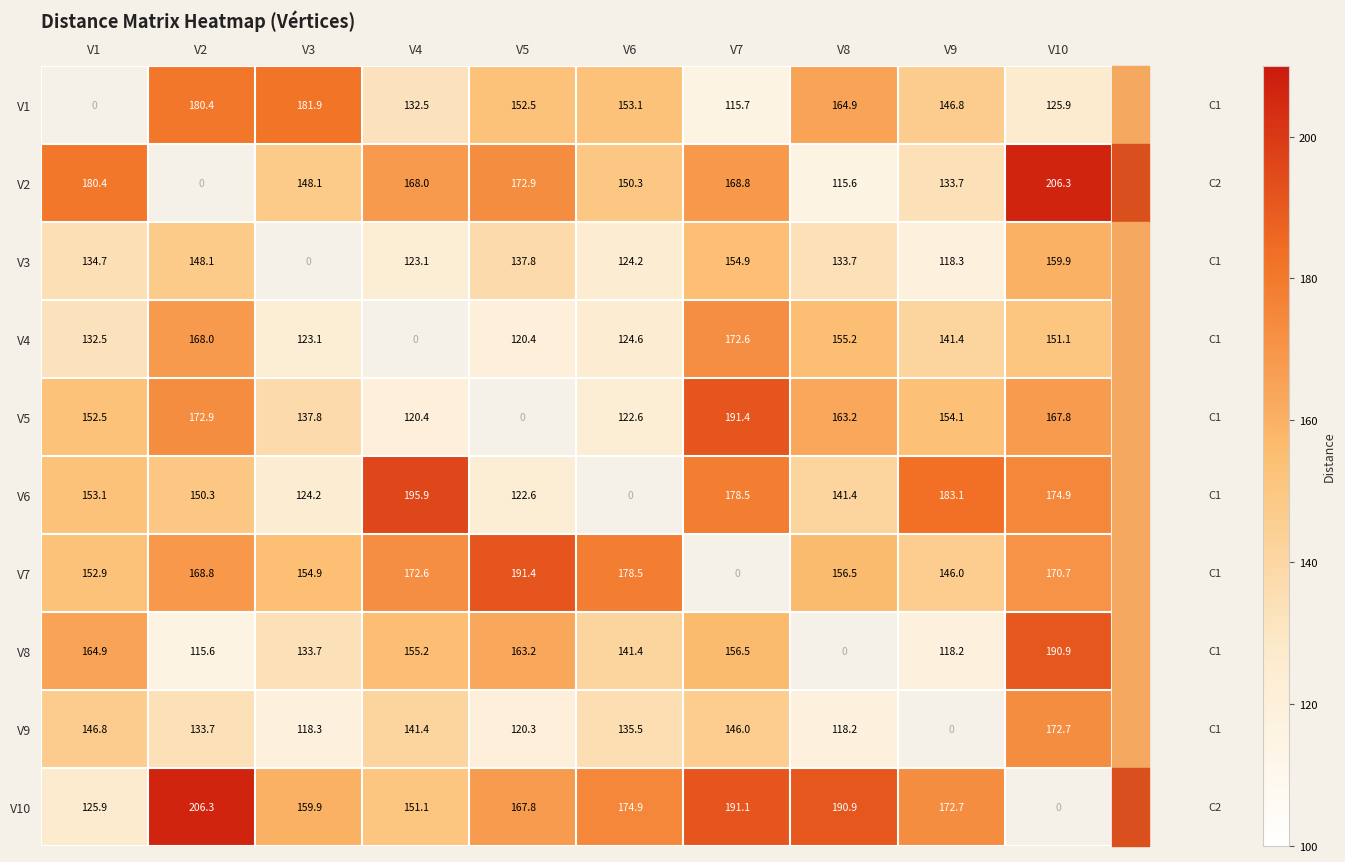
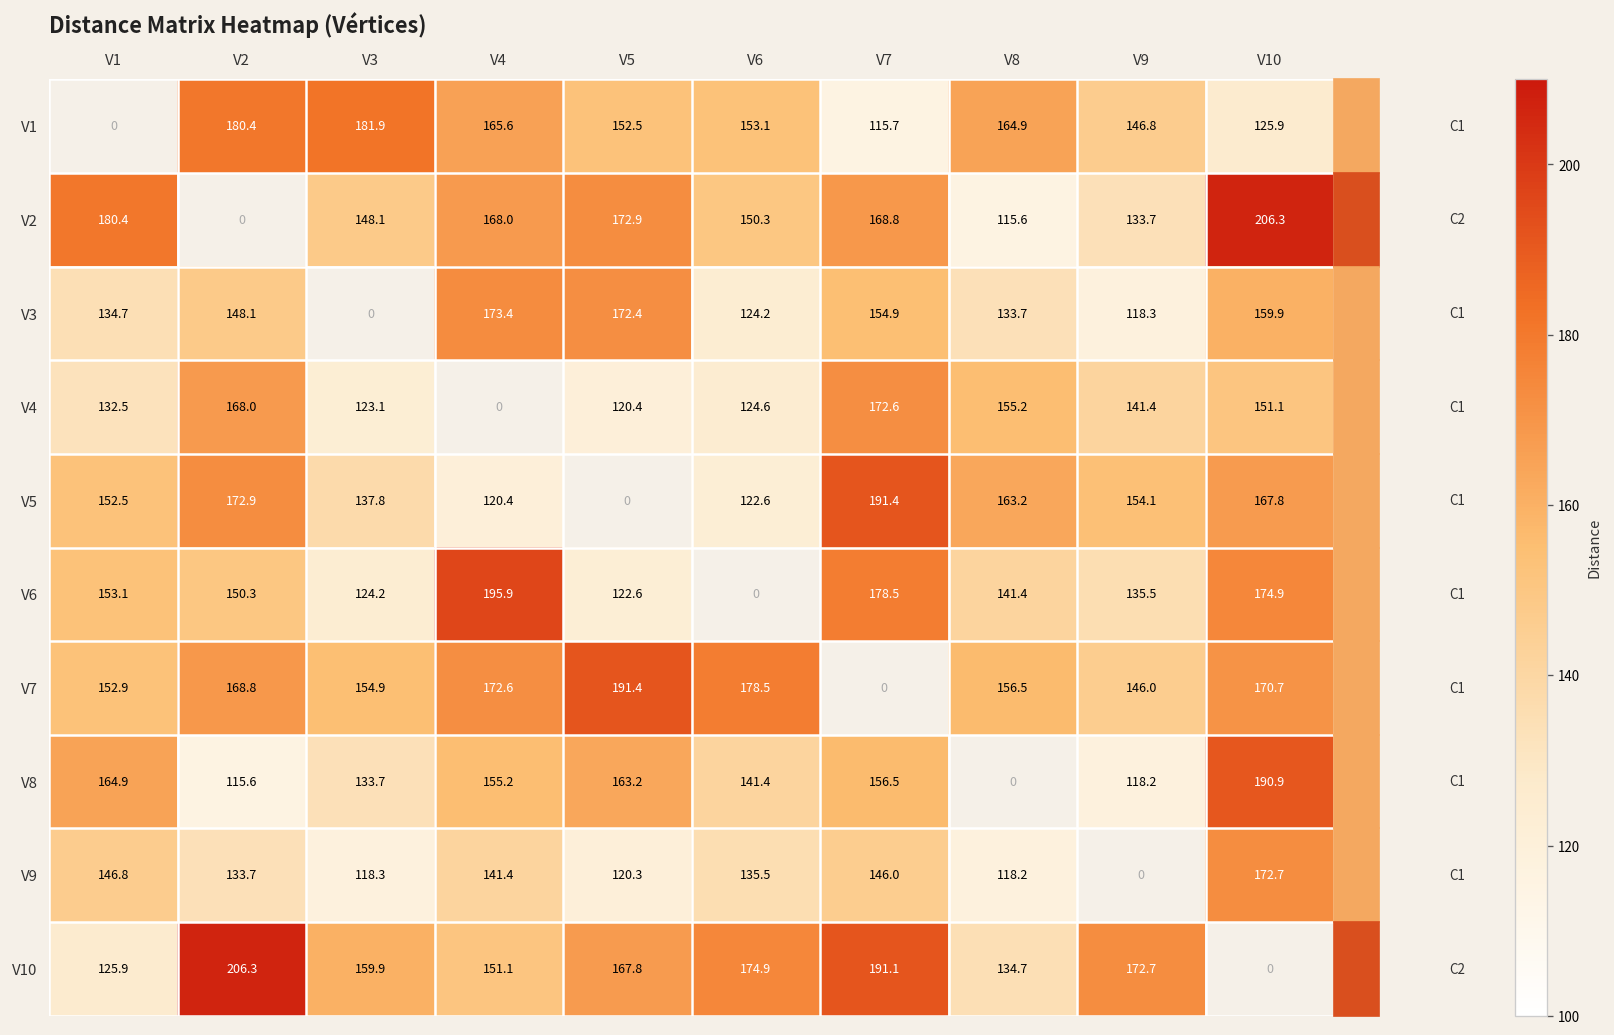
V1, V4: 132.5 -> 165.6
V3, V4: 123.1 -> 173.4
V3, V5: 137.8 -> 172.4
V6, V9: 183.1 -> 135.5
V10, V8: 190.9 -> 134.7
